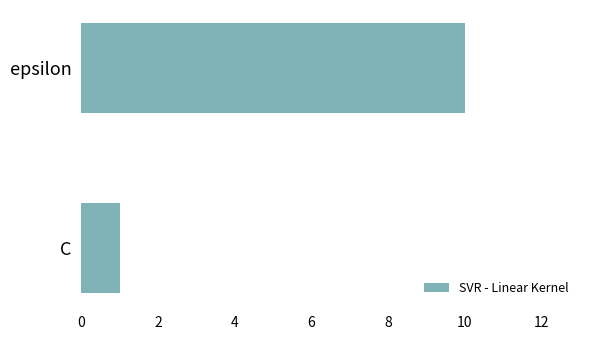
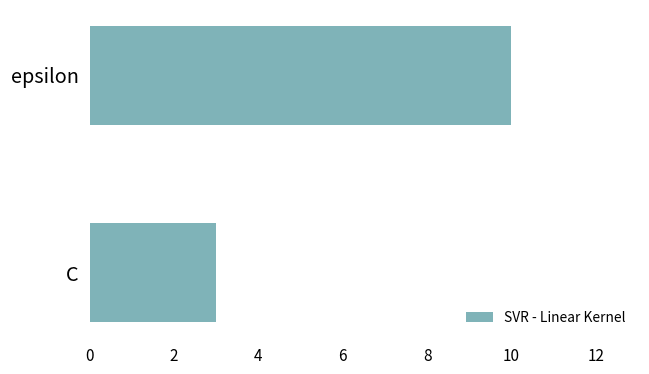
C: 1 -> 3
